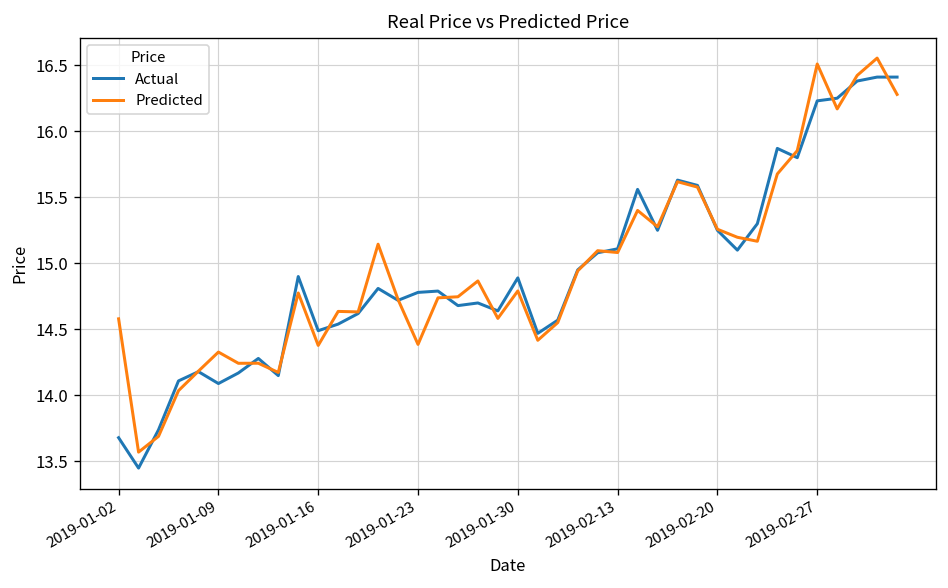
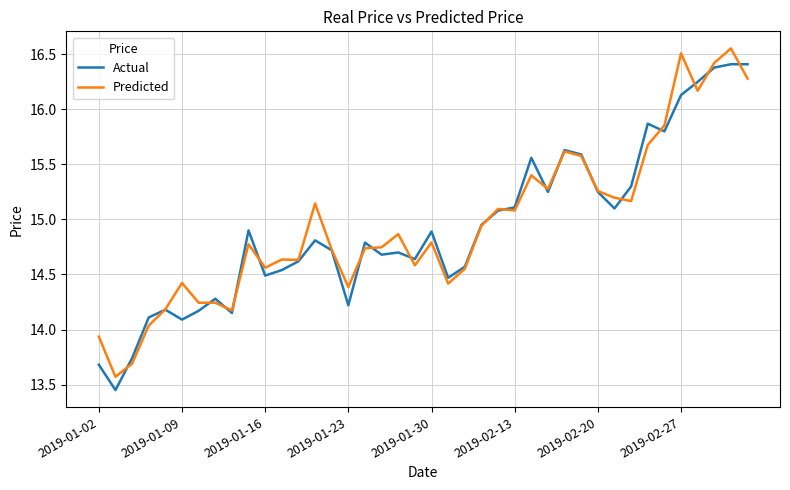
Predicted, 2019-01-02: 14.58 -> 13.94
Predicted, 2019-01-09: 14.33 -> 14.42
Predicted, 2019-01-16: 14.38 -> 14.56
Actual, 2019-01-23: 14.78 -> 14.22
Actual, 2019-02-27: 16.23 -> 16.13
